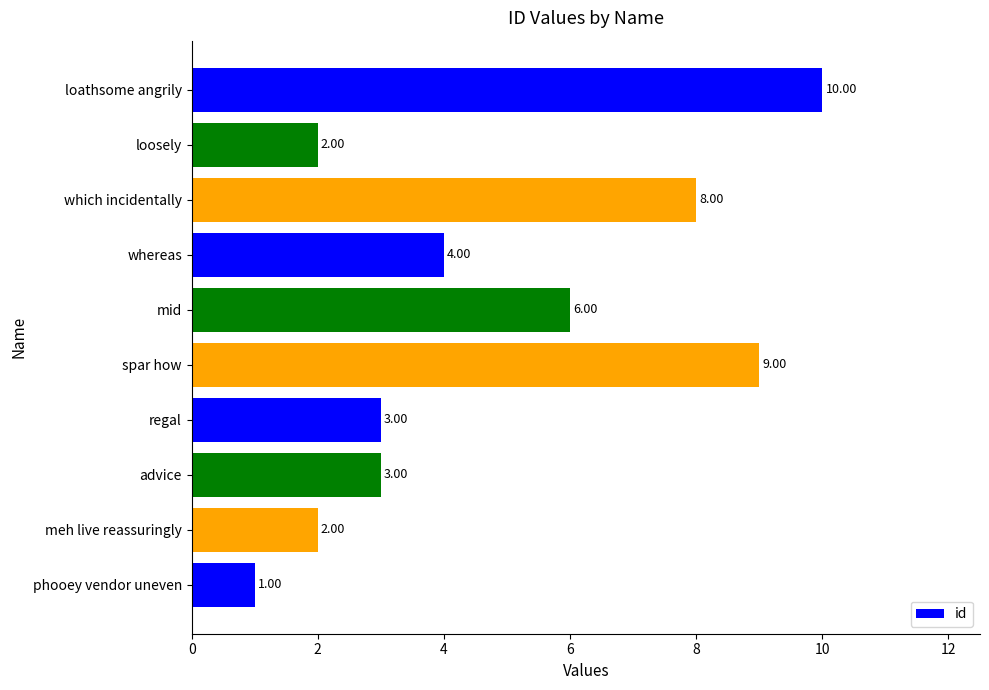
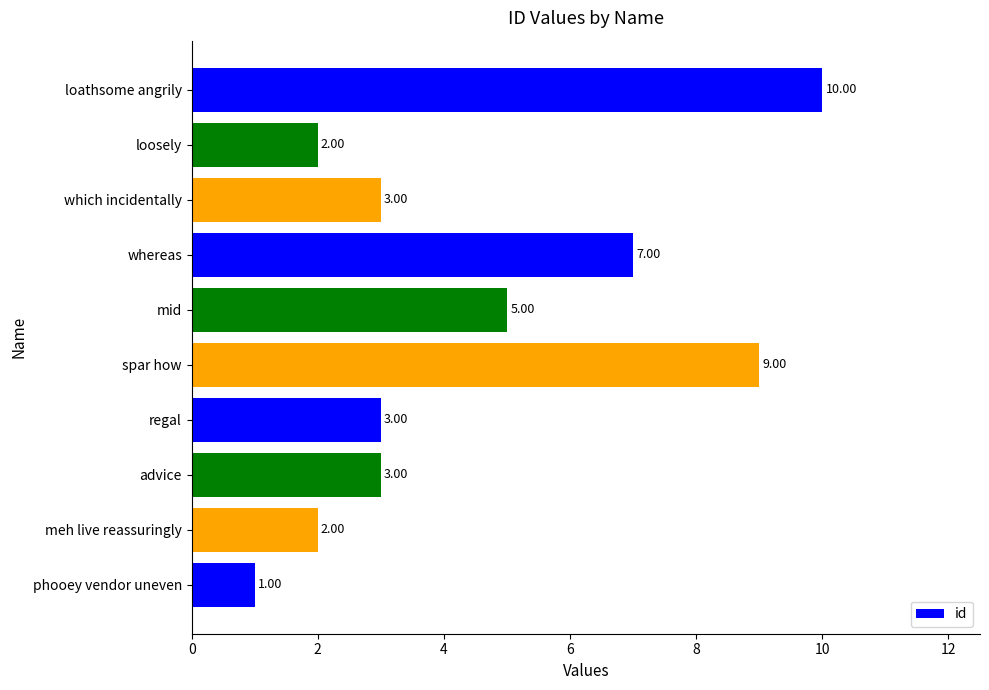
which incidentally: 8.00 -> 3.00
whereas: 4.00 -> 7.00
mid: 6.00 -> 5.00
